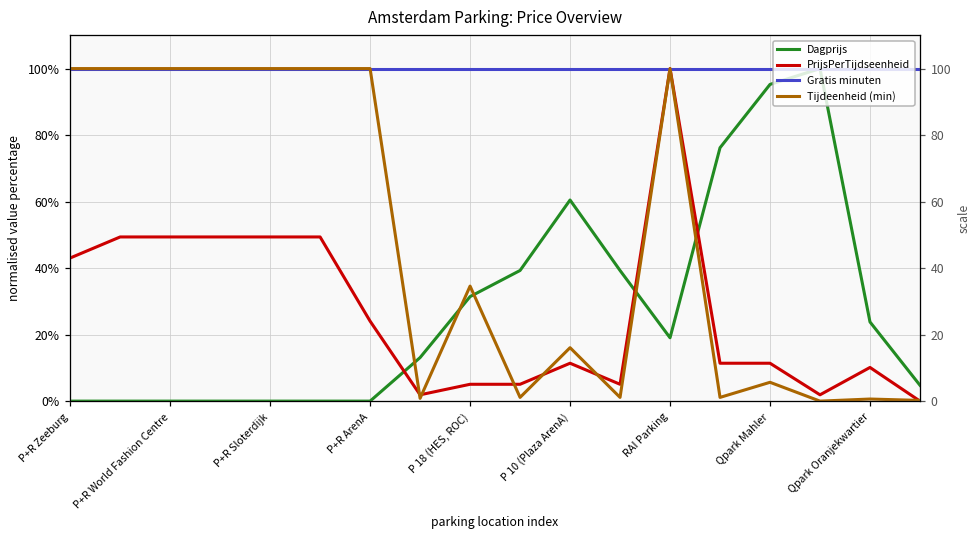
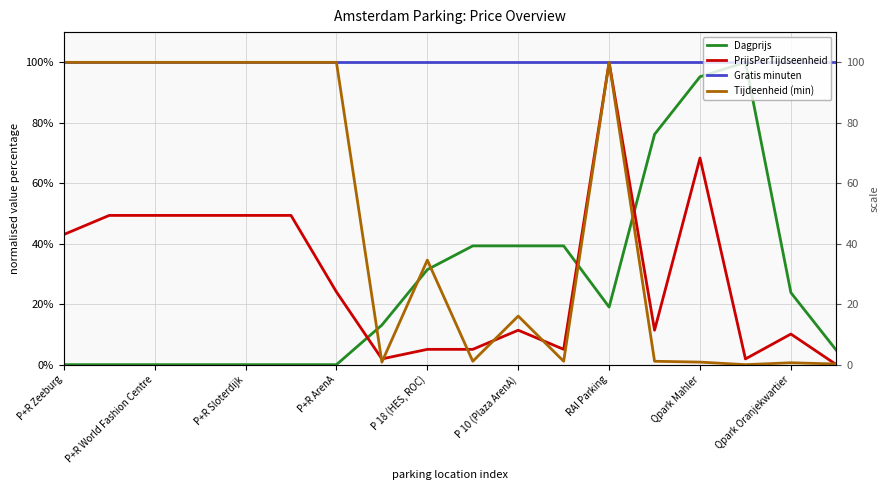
Dagprijs, P 10 (Plaza ArenA): 60% -> 39%
PrijsPerTijdseenheid, Qpark Mahler: 11% -> 68%
Tijdeenheid (min), Qpark Mahler: 6% -> 1%
